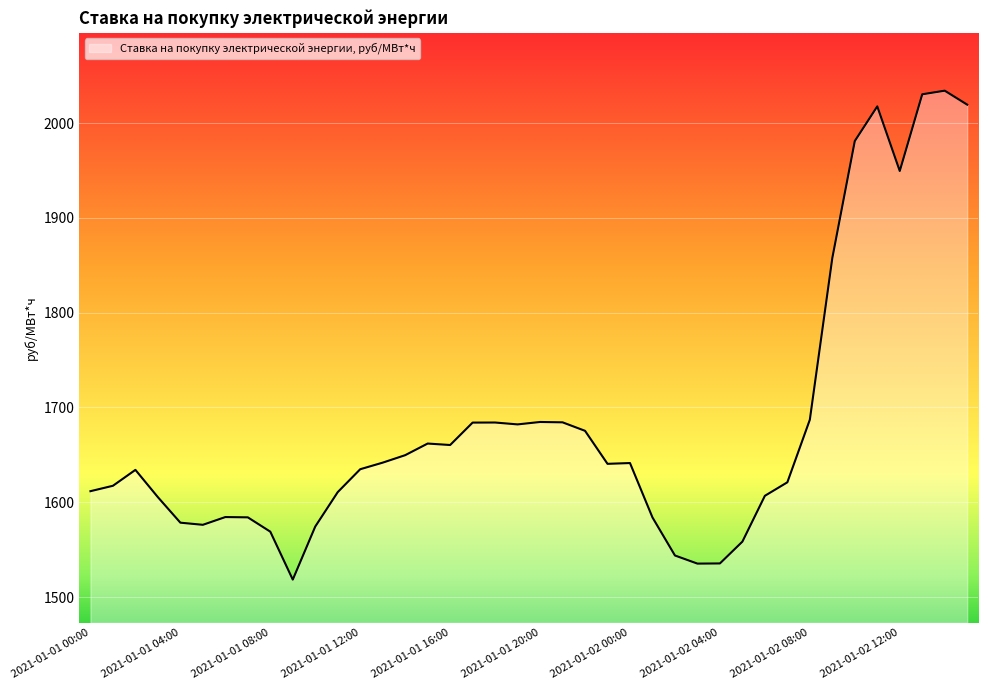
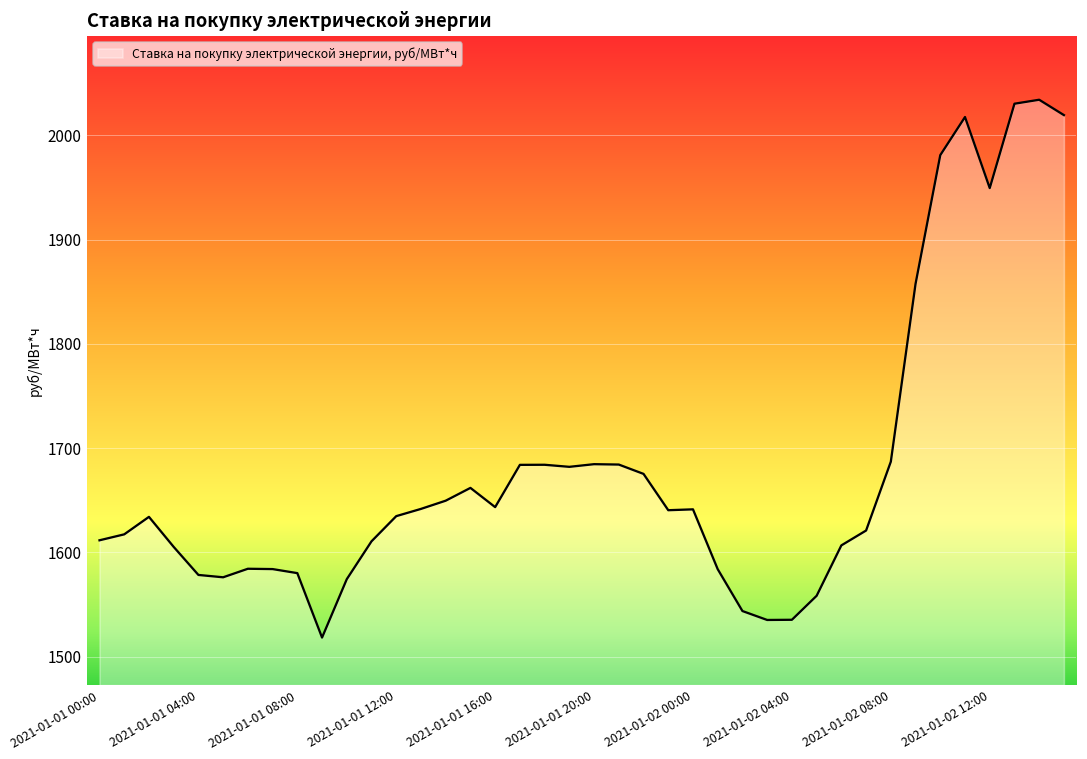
2021-01-01 08:00: 1570 -> 1580
2021-01-01 16:00: 1660 -> 1640
